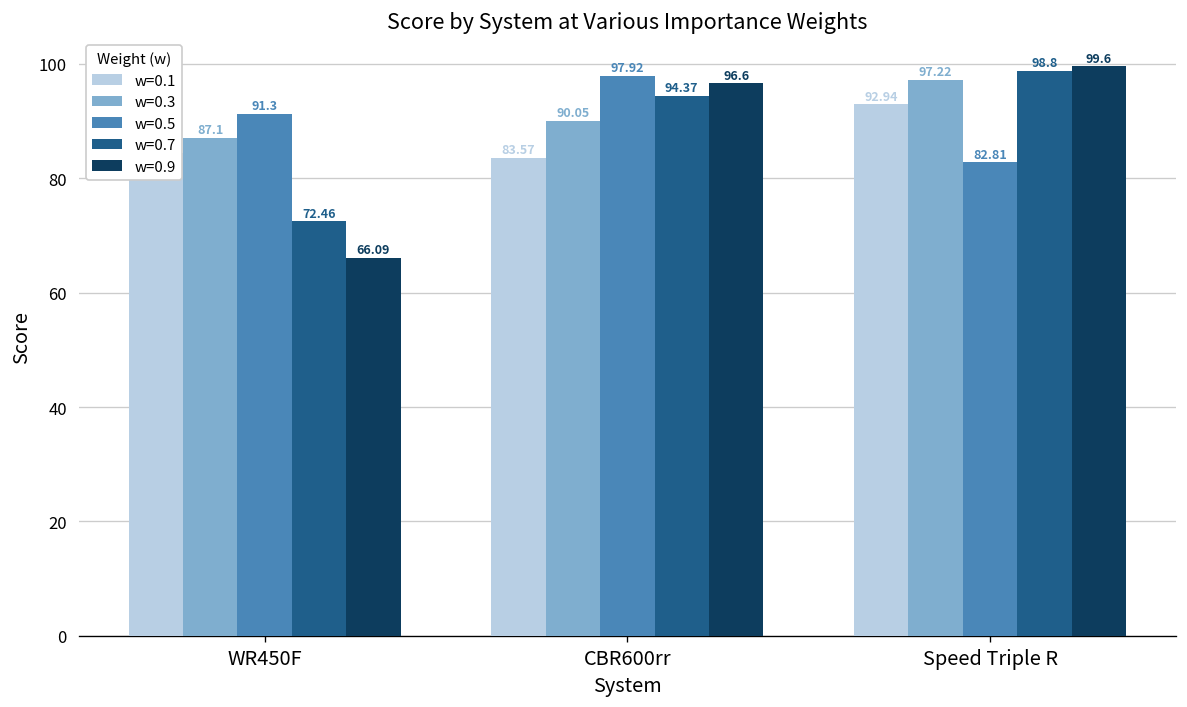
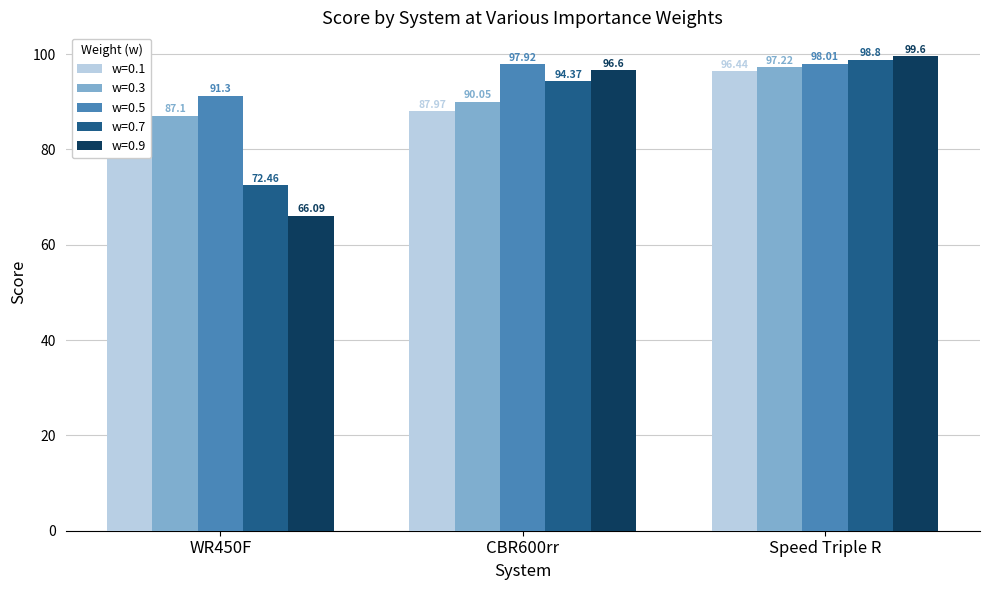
w=0.1, CBR600rr: 83.57 -> 87.97
w=0.1, Speed Triple R: 92.94 -> 96.44
w=0.5, Speed Triple R: 82.81 -> 98.01
